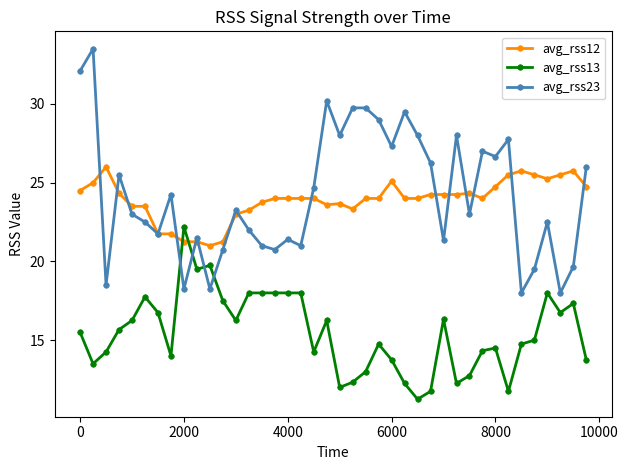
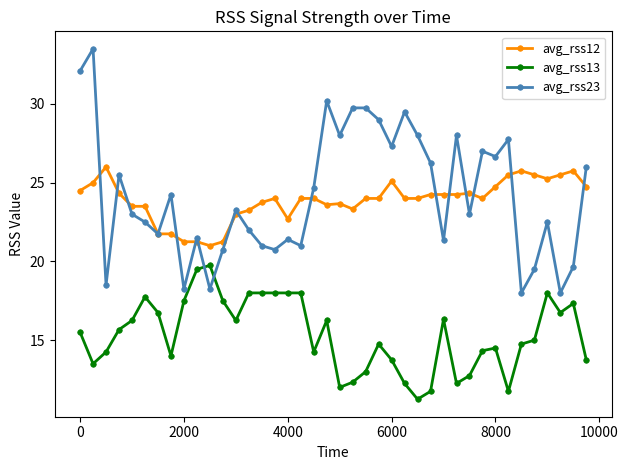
avg_rss13, 2000: 22.2 -> 17.5
avg_rss12, 4000: 24.0 -> 22.7
